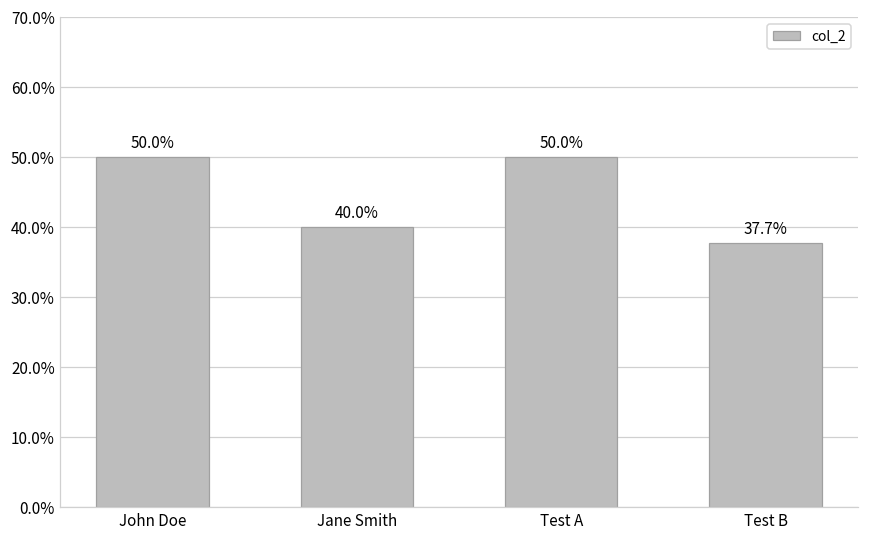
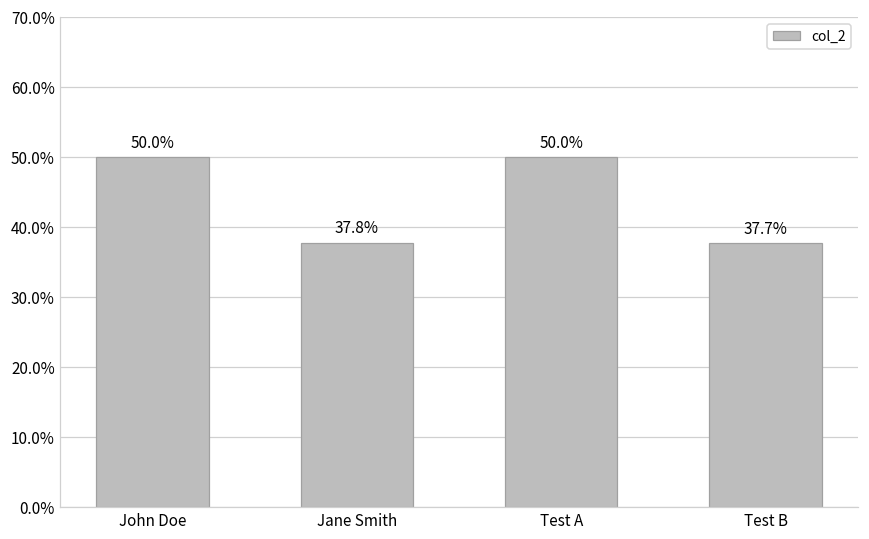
Jane Smith: 40.0% -> 37.8%
